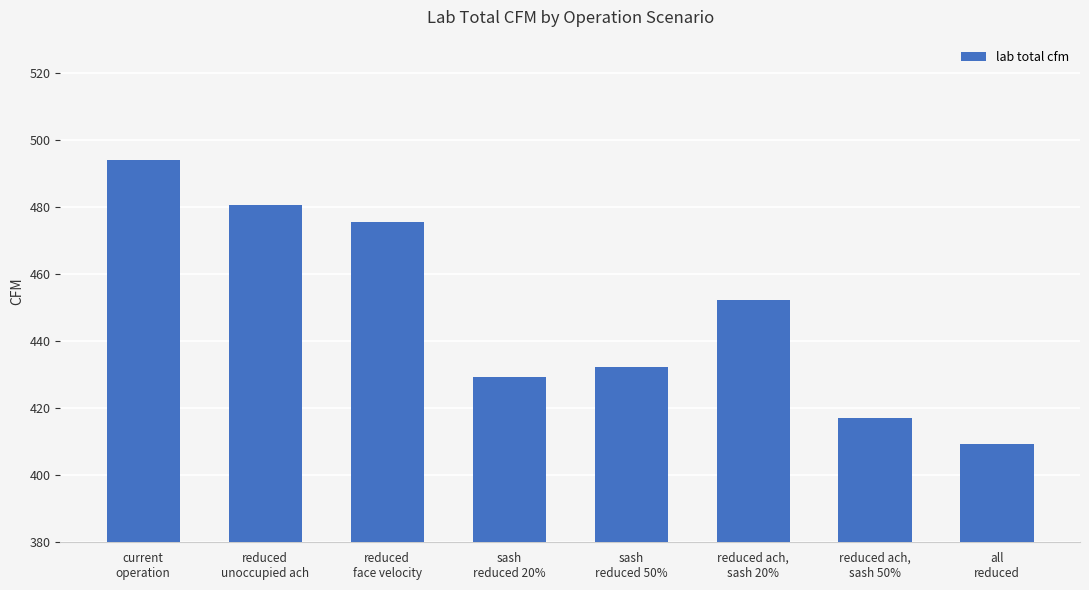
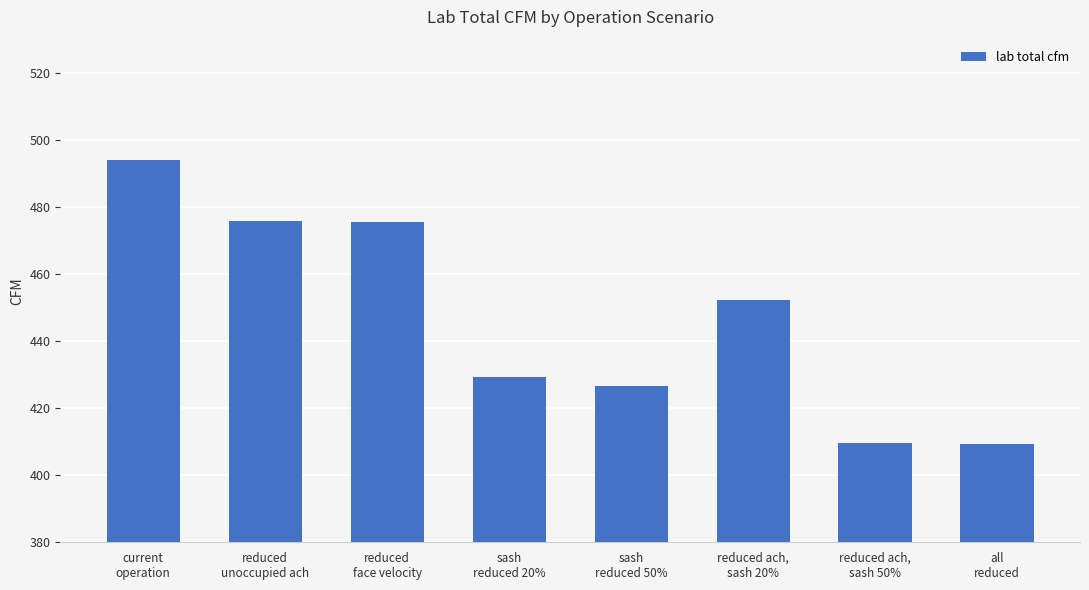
reduced unoccupied ach: 481 -> 476
sash reduced 50%: 432 -> 427
reduced ach, sash 50%: 417 -> 410
